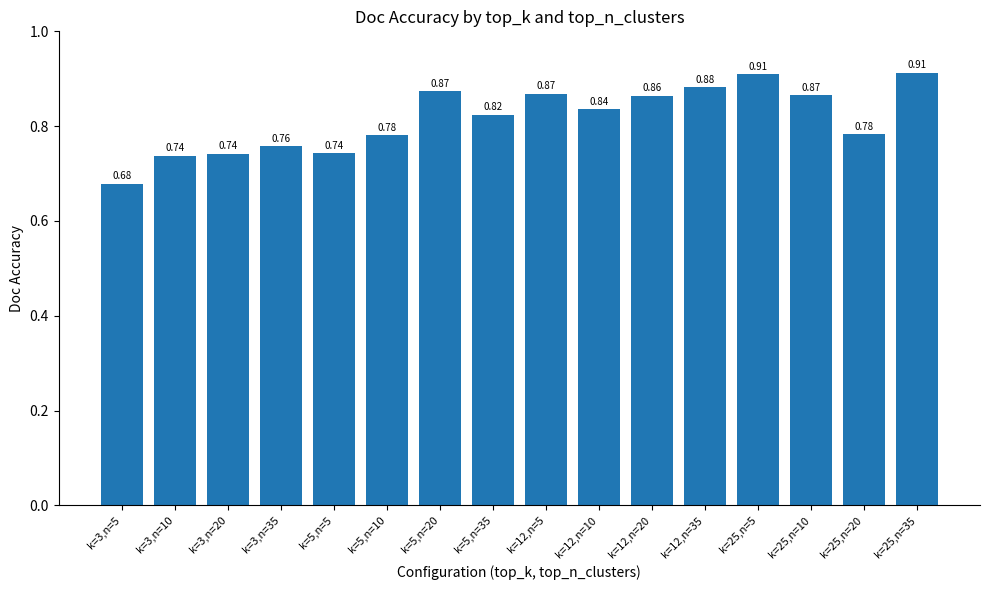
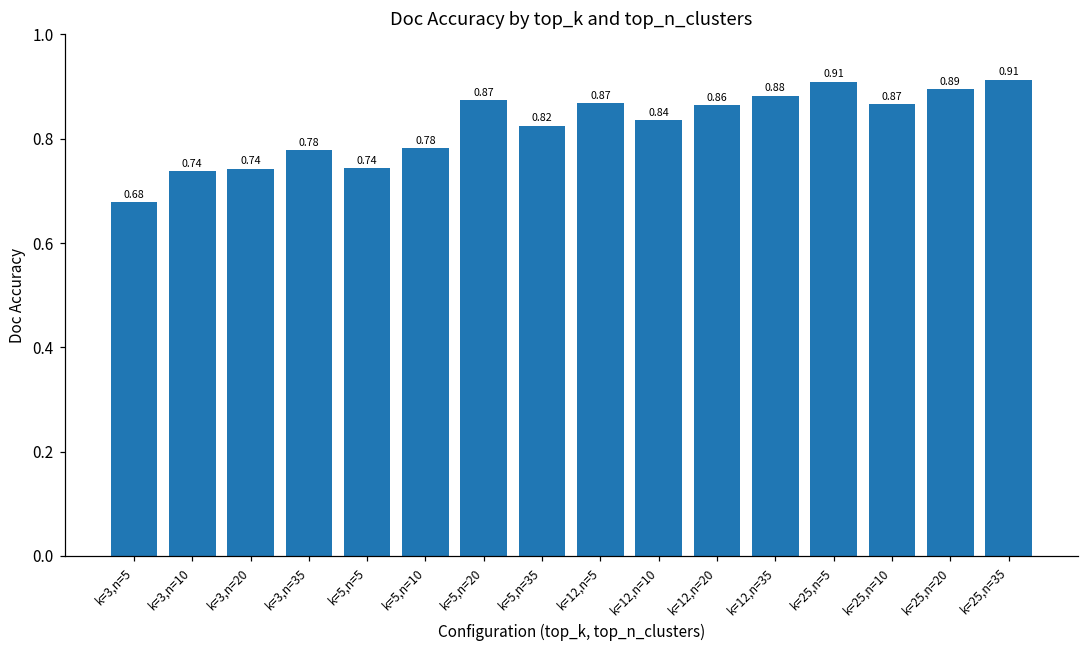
k=3,n=35: 0.76 -> 0.78
k=25,n=20: 0.78 -> 0.89
